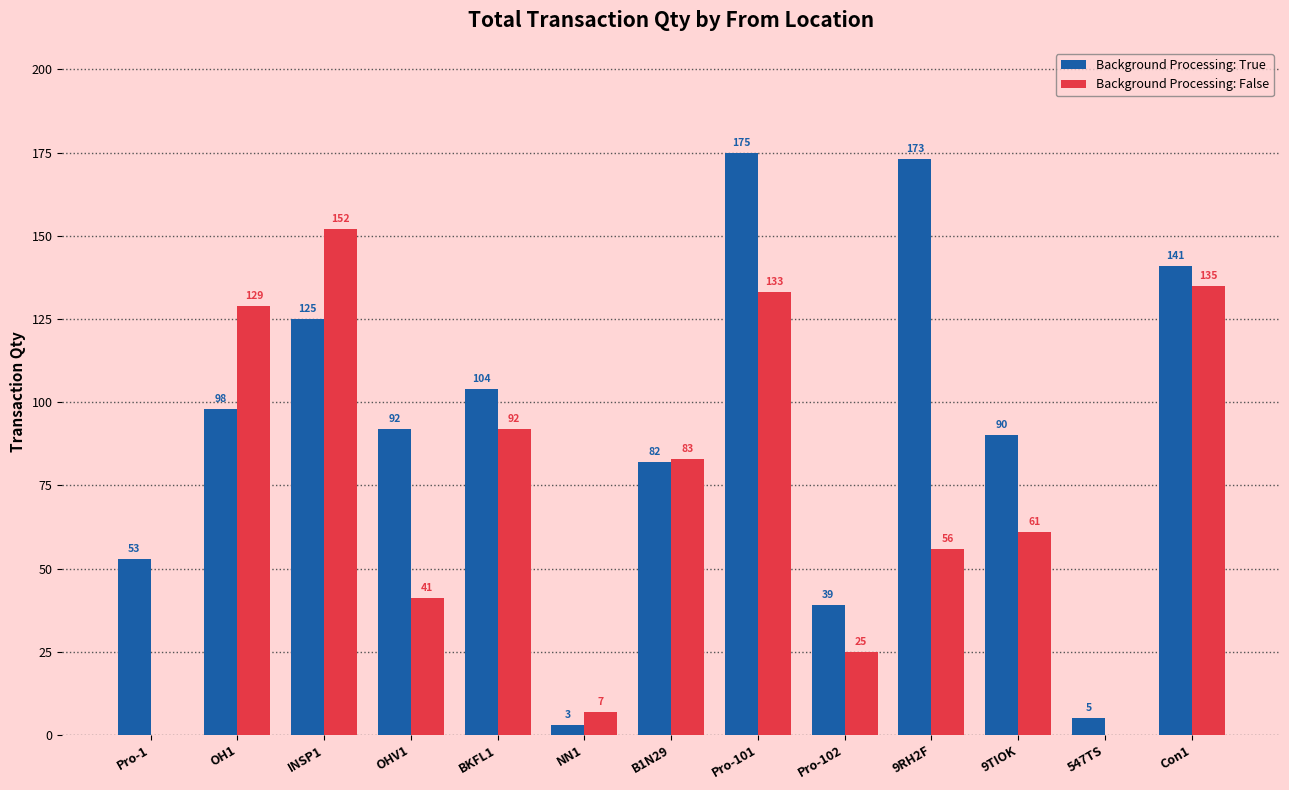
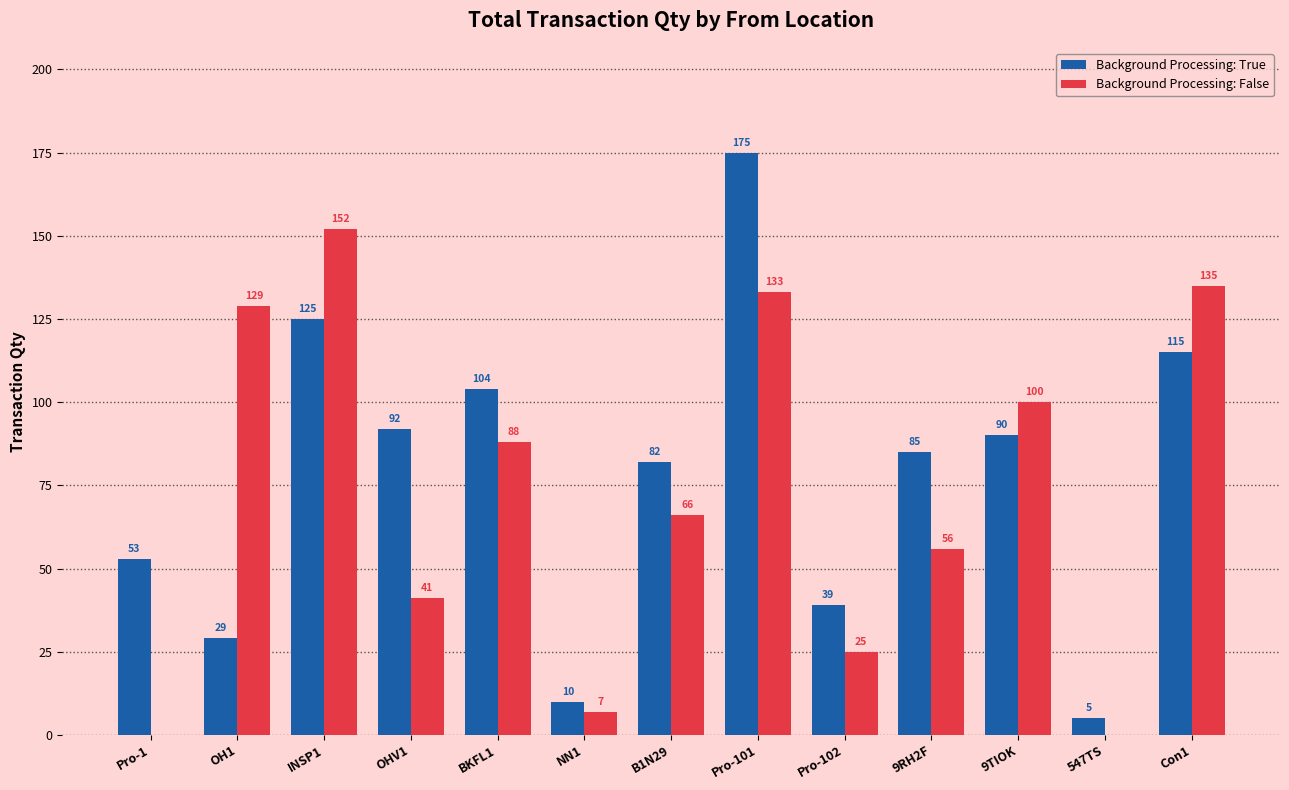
Background Processing: True, OH1: 98 -> 29
Background Processing: False, BKFL1: 92 -> 88
Background Processing: True, NN1: 3 -> 10
Background Processing: False, B1N29: 83 -> 66
Background Processing: True, 9RH2F: 173 -> 85
Background Processing: False, 9TIOK: 61 -> 100
Background Processing: True, Con1: 141 -> 115
